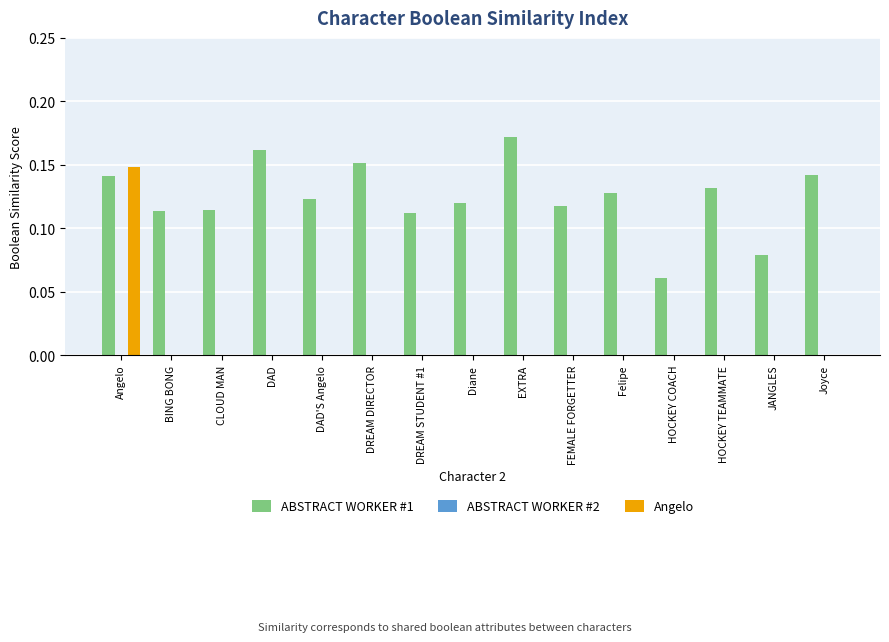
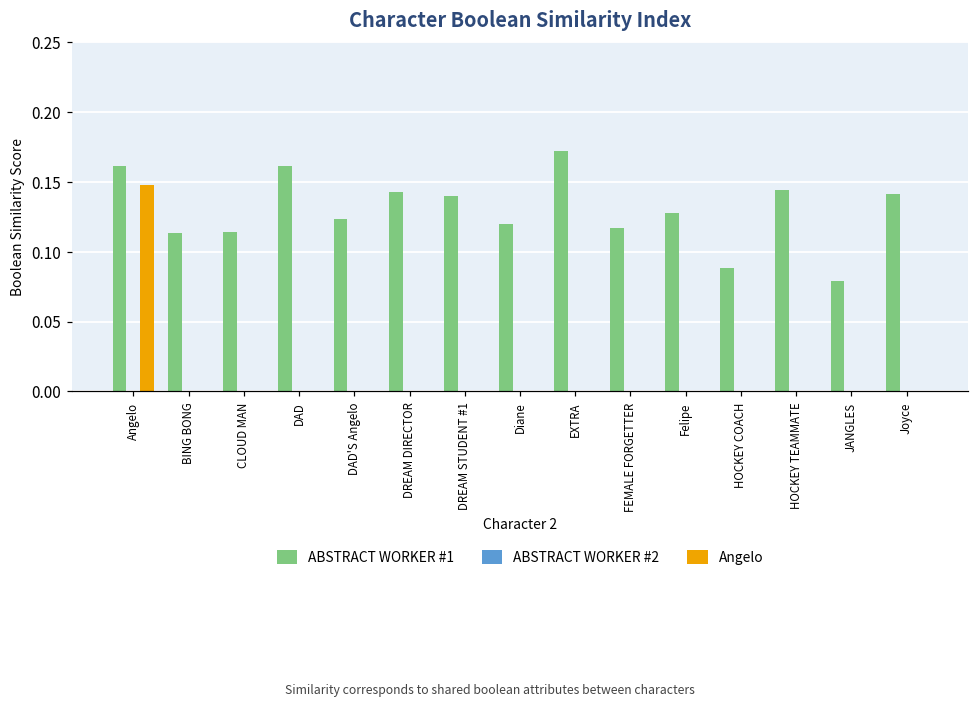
ABSTRACT WORKER #1, Angelo: 0.141 -> 0.162
ABSTRACT WORKER #1, DREAM DIRECTOR: 0.151 -> 0.143
ABSTRACT WORKER #1, DREAM STUDENT #1: 0.112 -> 0.140
ABSTRACT WORKER #1, HOCKEY COACH: 0.061 -> 0.088
ABSTRACT WORKER #1, HOCKEY TEAMMATE: 0.132 -> 0.144
